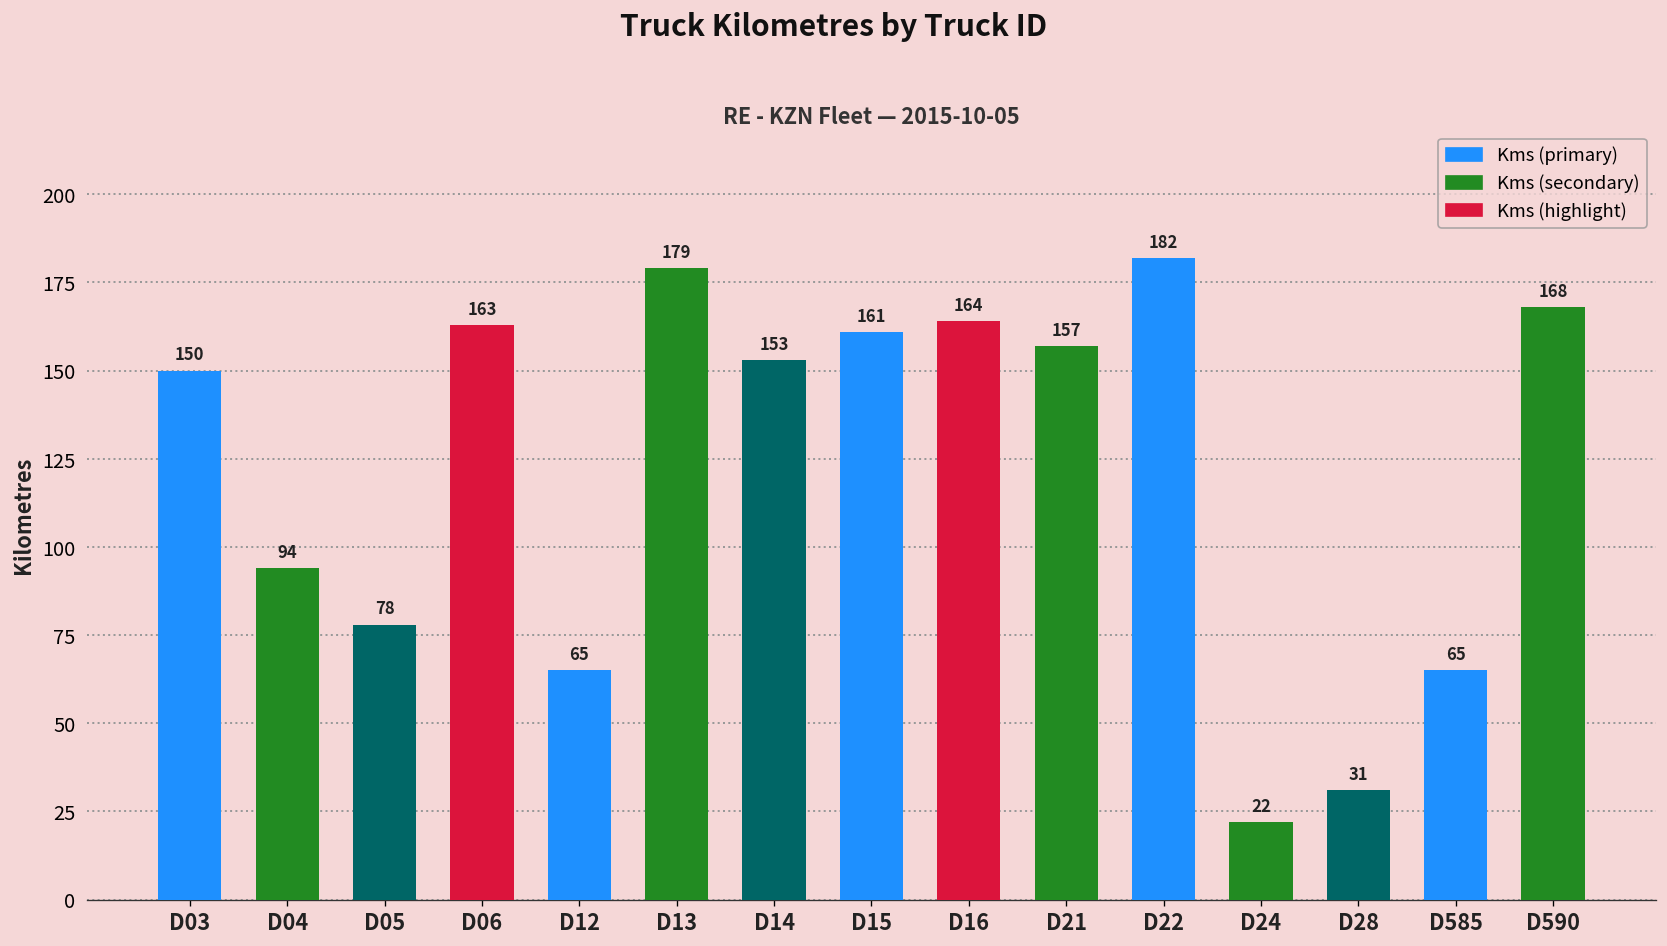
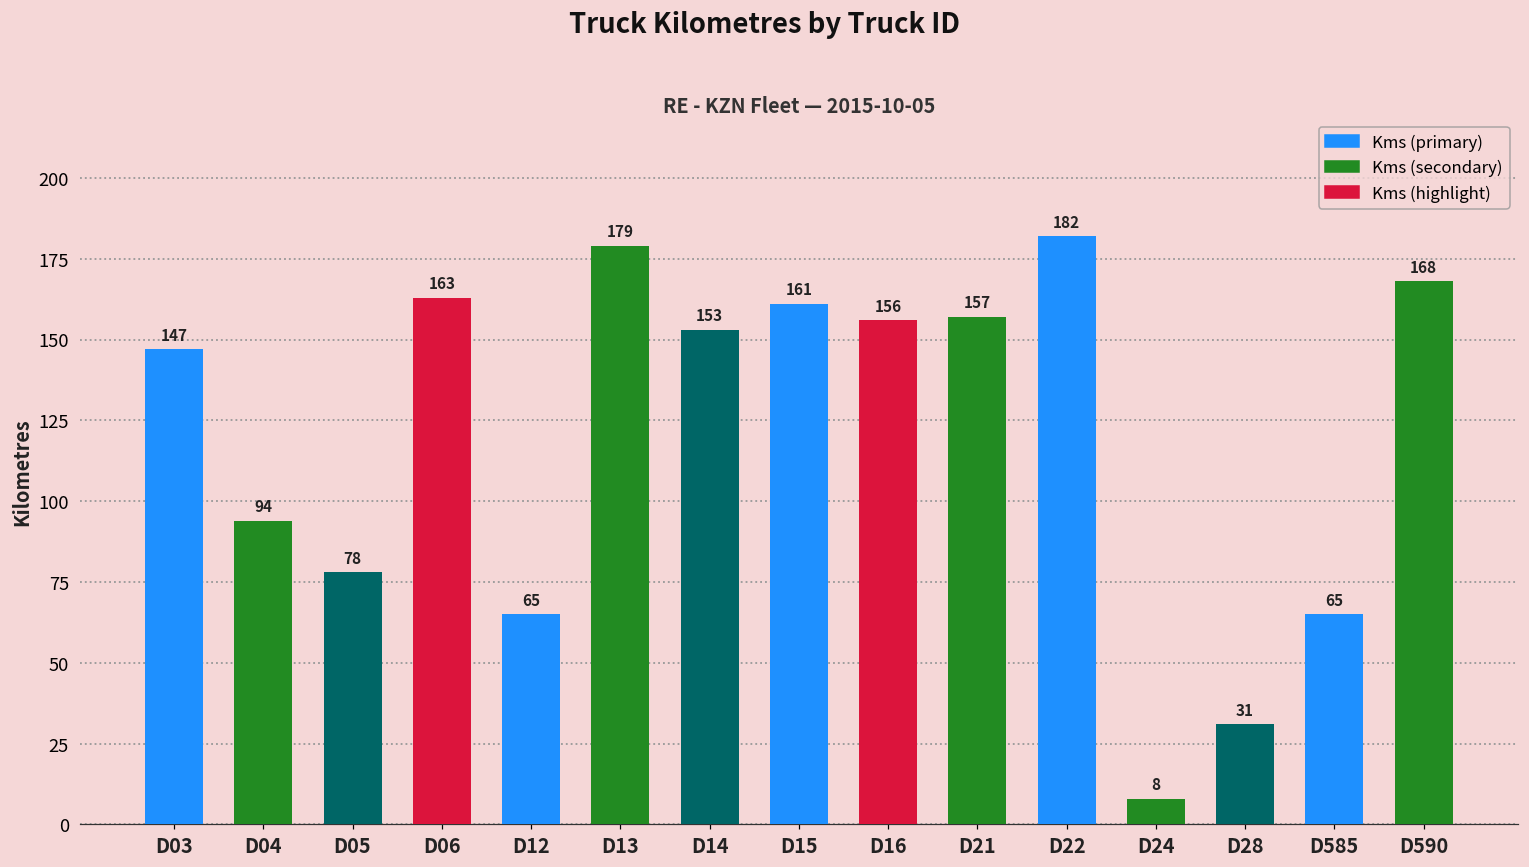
D03: 150 -> 147
D16: 164 -> 156
D24: 22 -> 8
